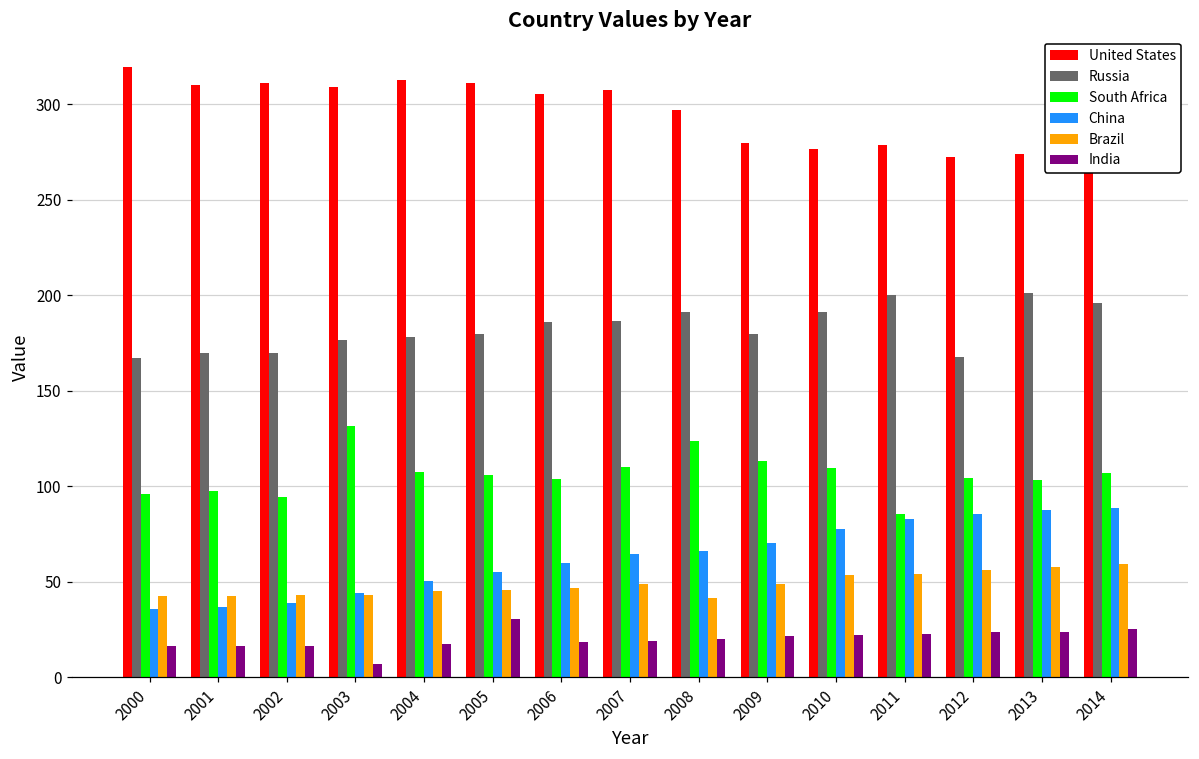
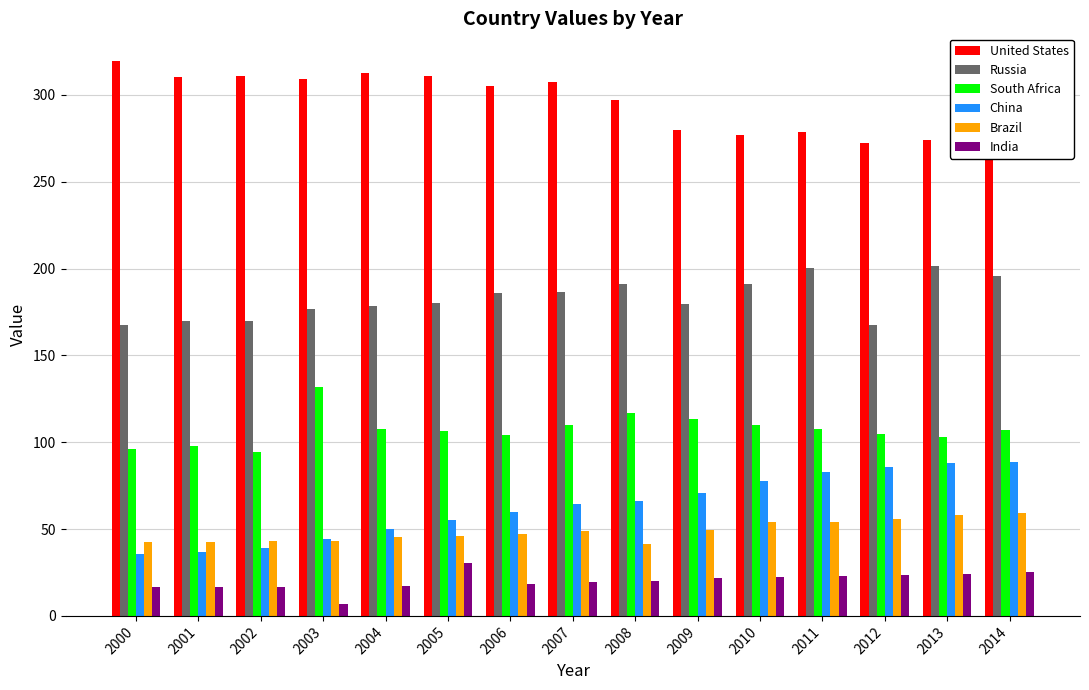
South Africa, 2008: 124 -> 117
South Africa, 2011: 86 -> 108
